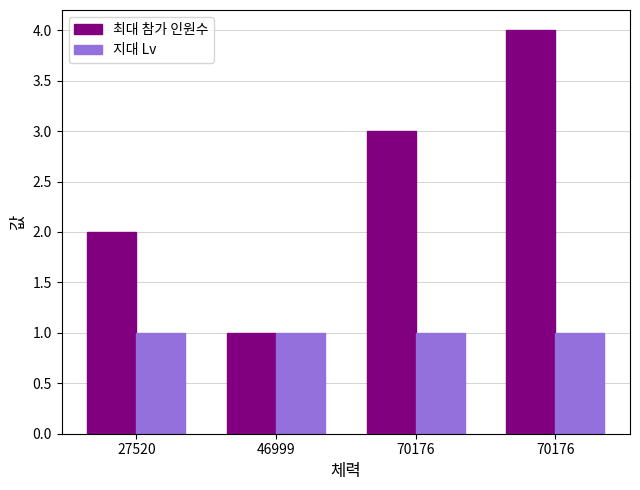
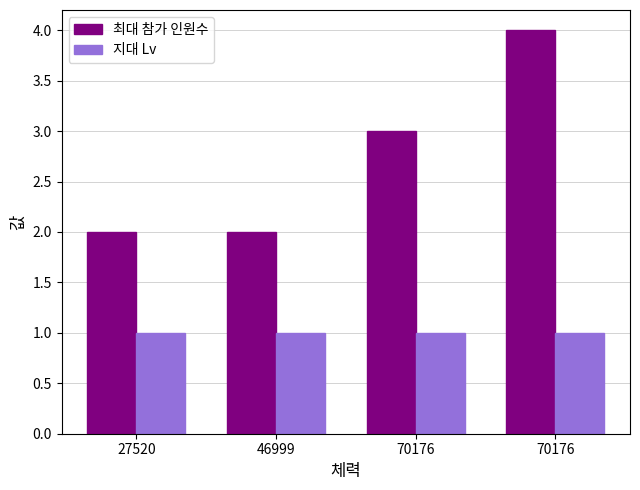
최대 참가 인원수, 46999: 1 -> 2
